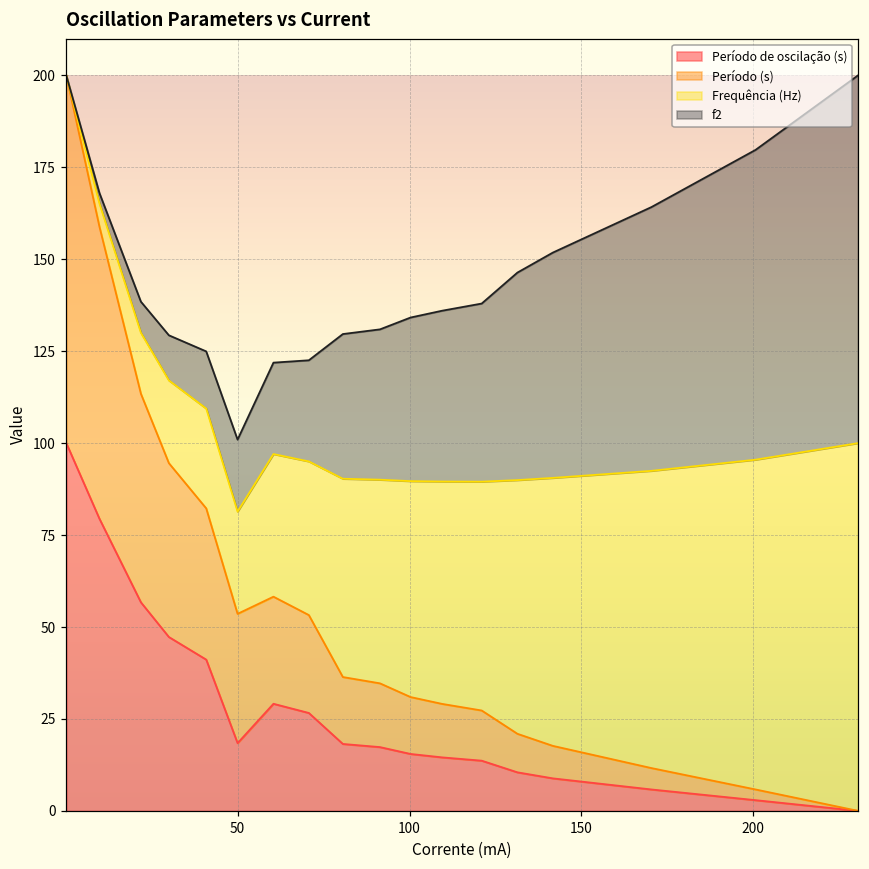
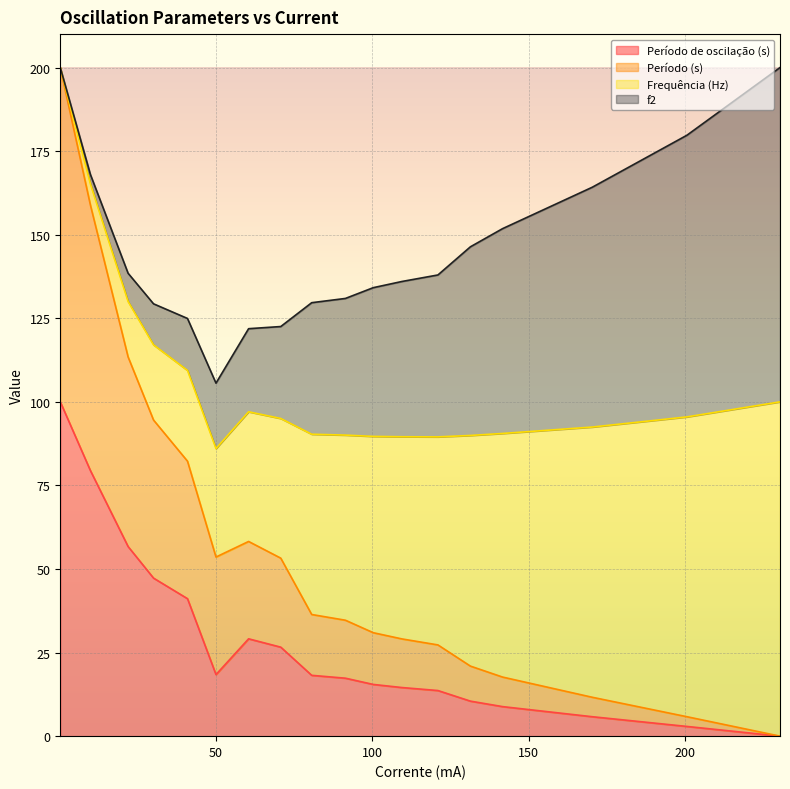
Frequência (Hz), 50: 28 -> 32
